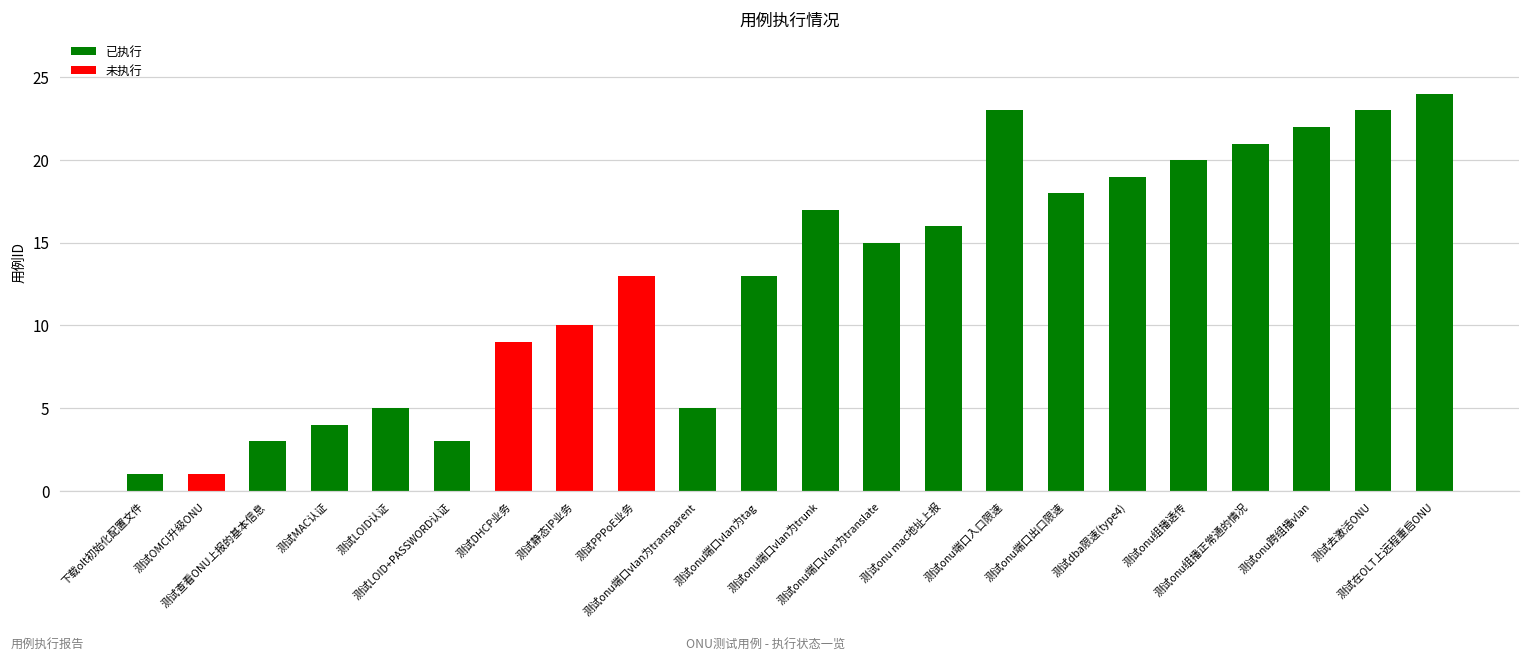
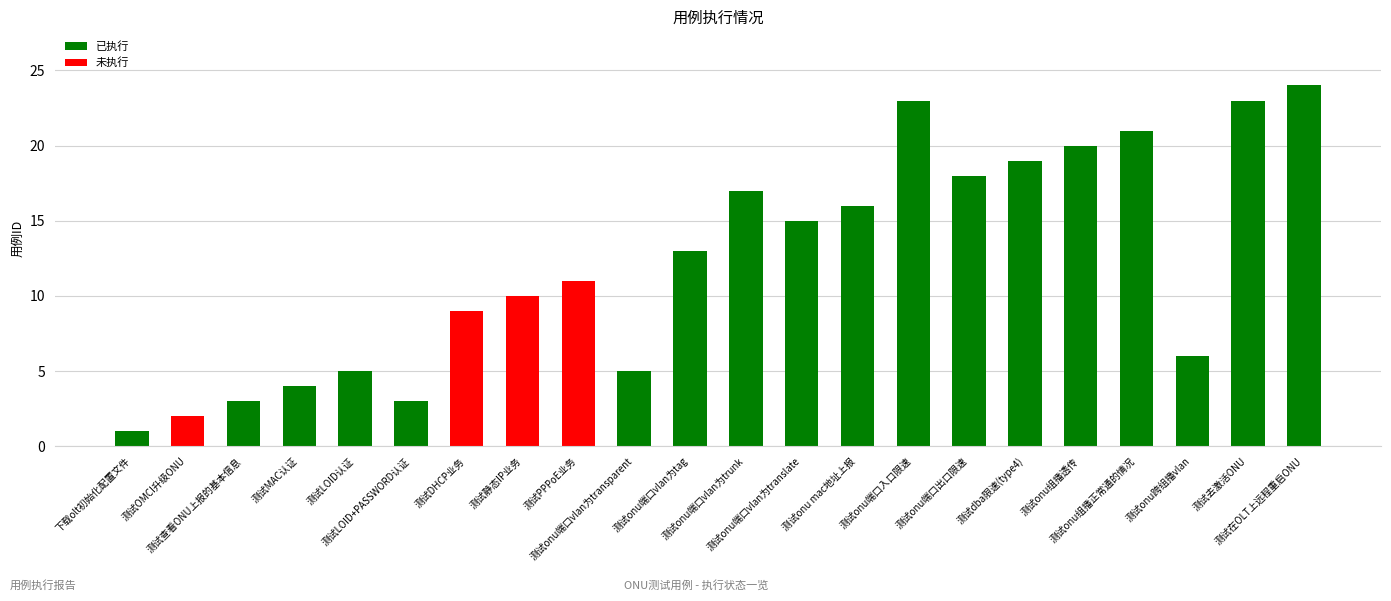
测试OMCI升级ONU: 1 -> 2
测试PPPoE业务: 13 -> 11
测试onu跨组播vlan: 22 -> 6
